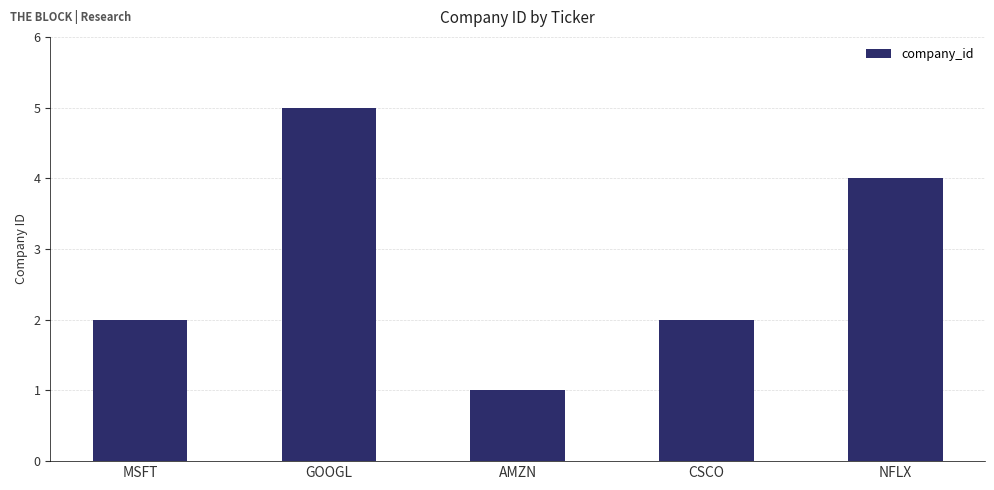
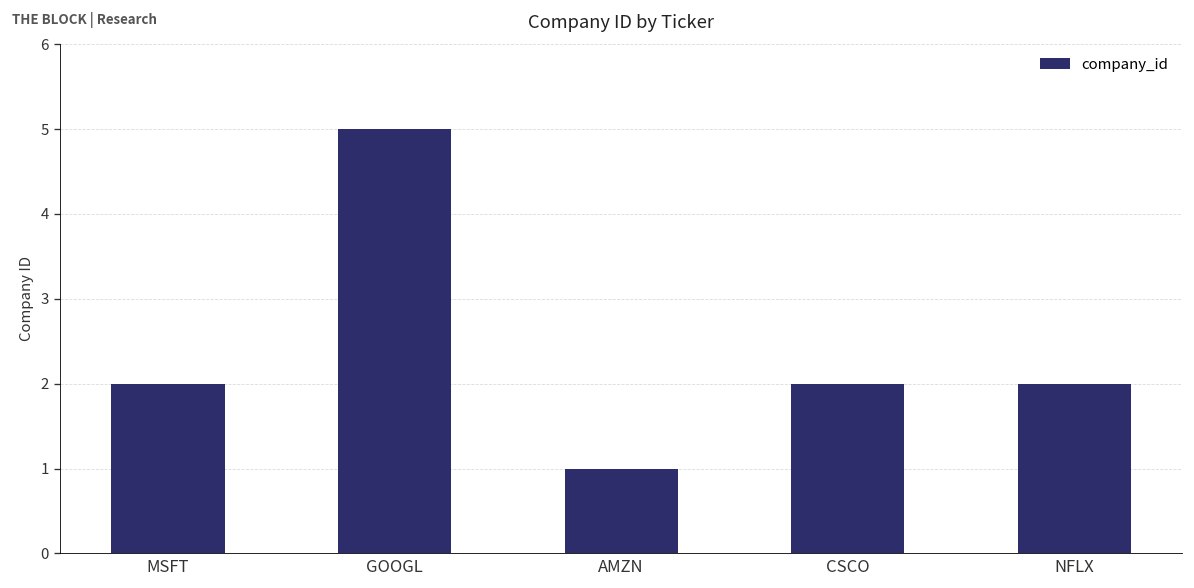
NFLX: 4 -> 2
